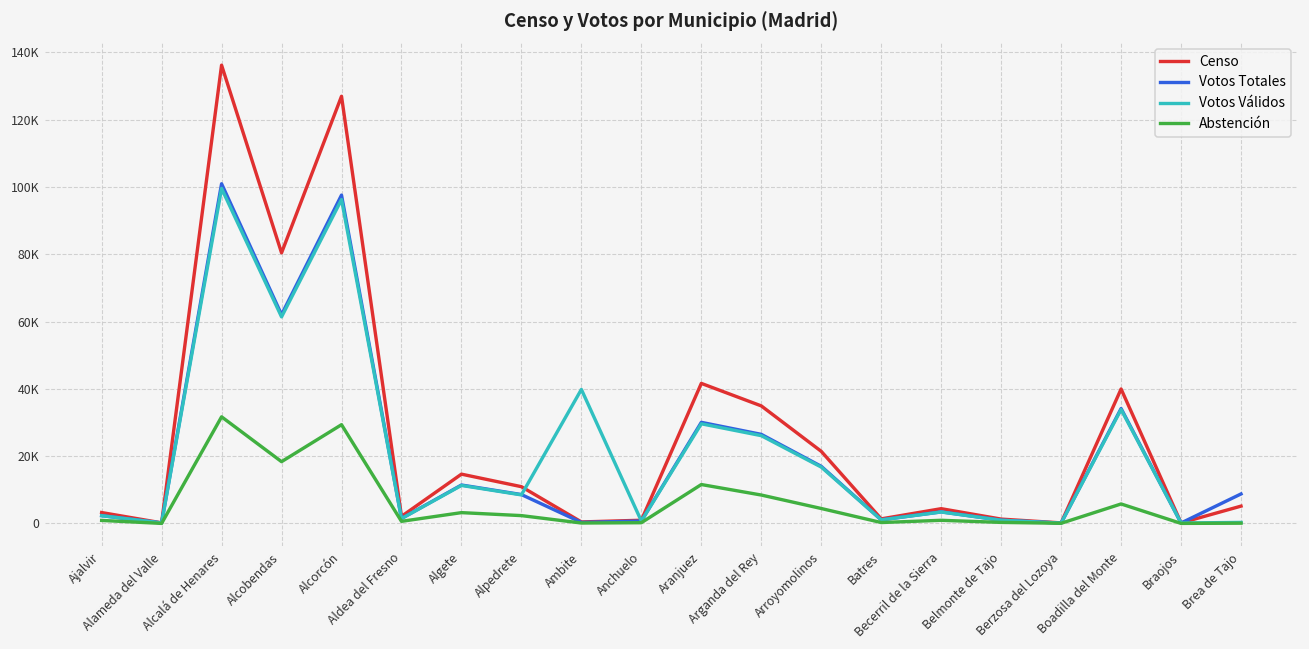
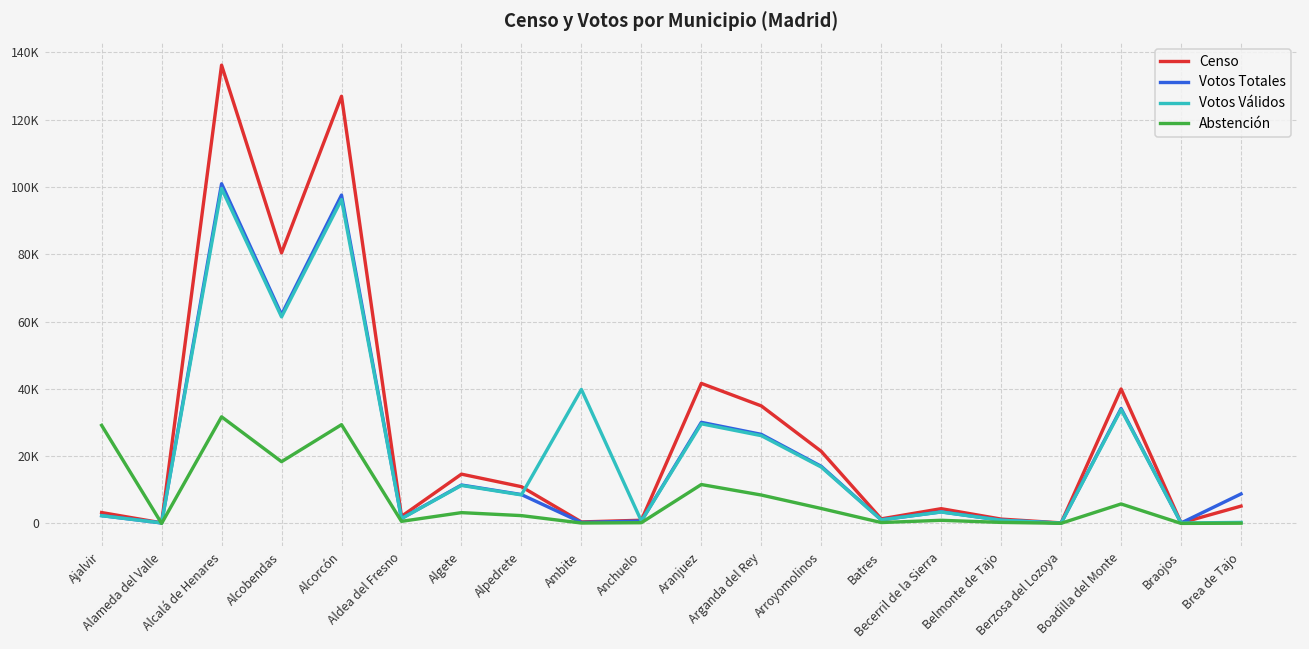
Abstención, Ajalvir: 1000 -> 29000
